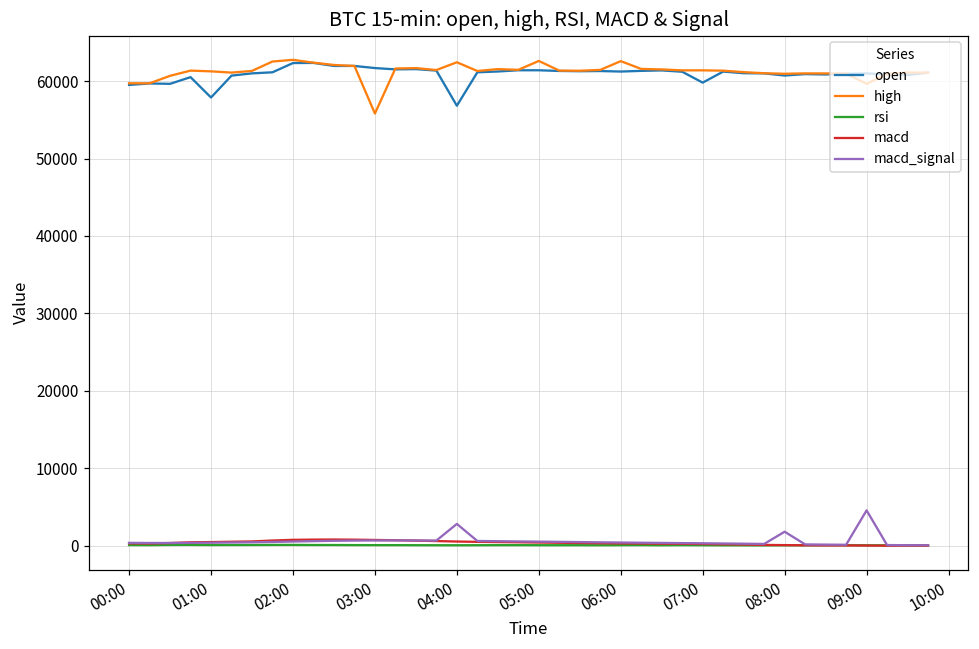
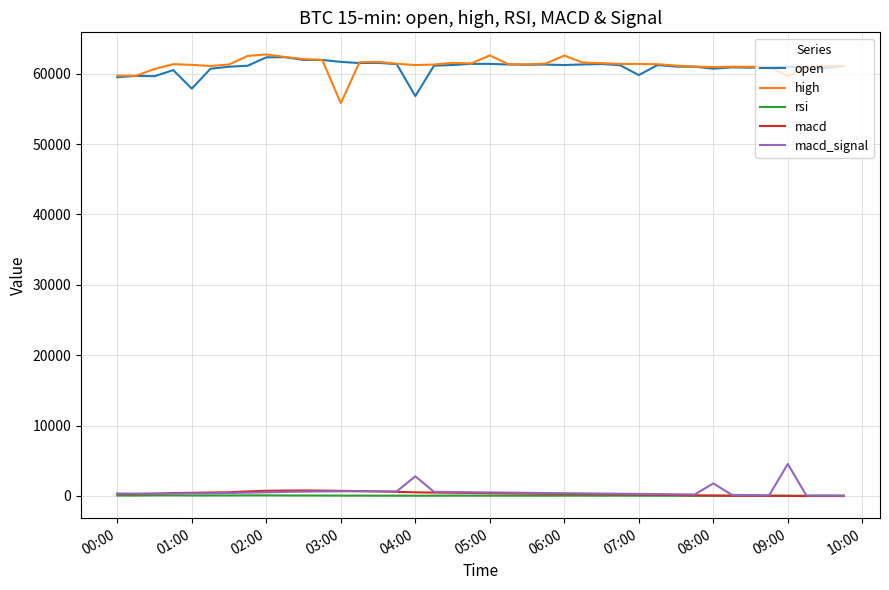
high, 04:00: 62000 -> 61000
